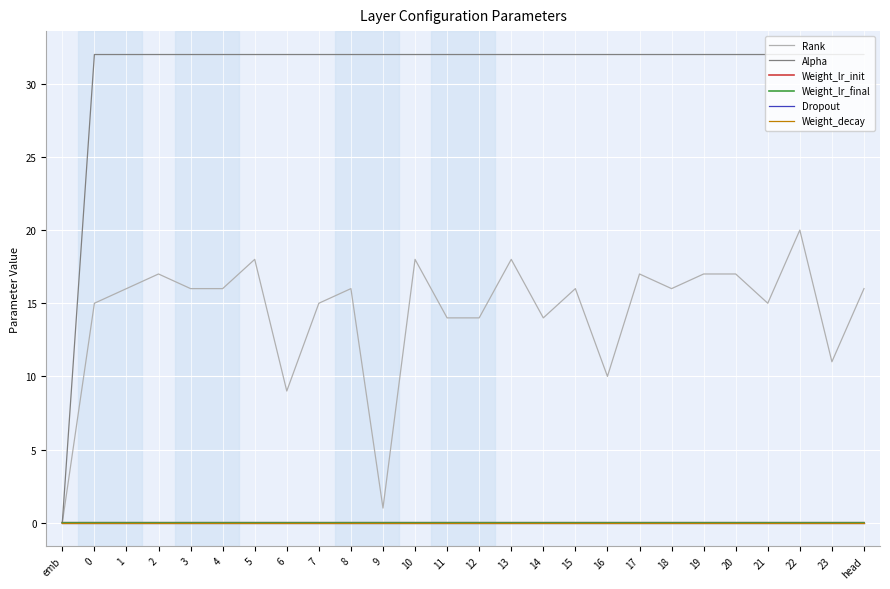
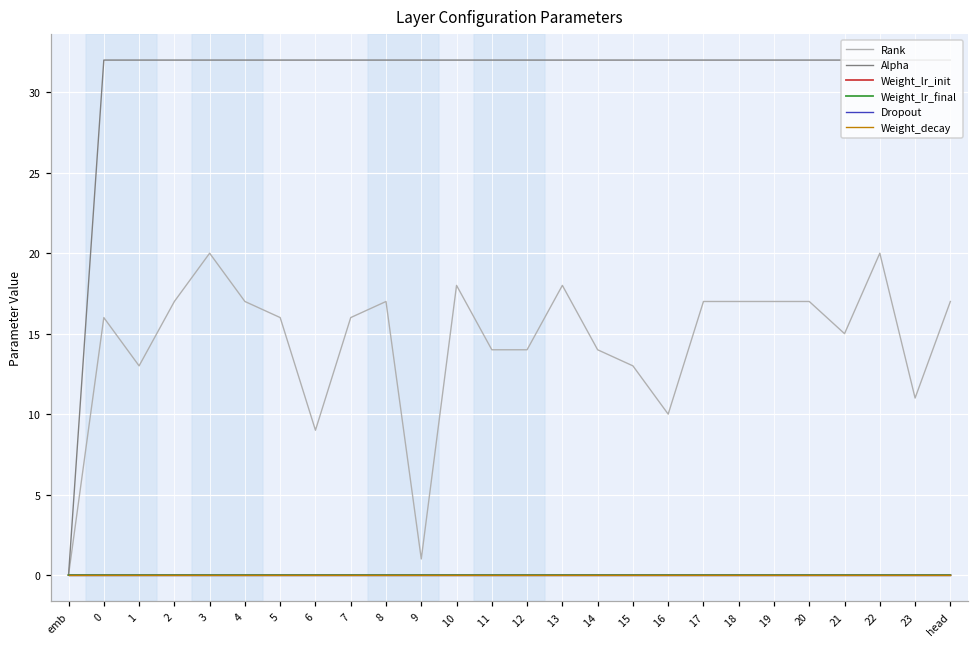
Rank, 0: 15 -> 16
Rank, 1: 16 -> 13
Rank, 3: 16 -> 20
Rank, 4: 16 -> 17
Rank, 5: 18 -> 16
Rank, 7: 15 -> 16
Rank, 8: 16 -> 17
Rank, 15: 16 -> 13
Rank, 18: 16 -> 17
Rank, head: 16 -> 17
